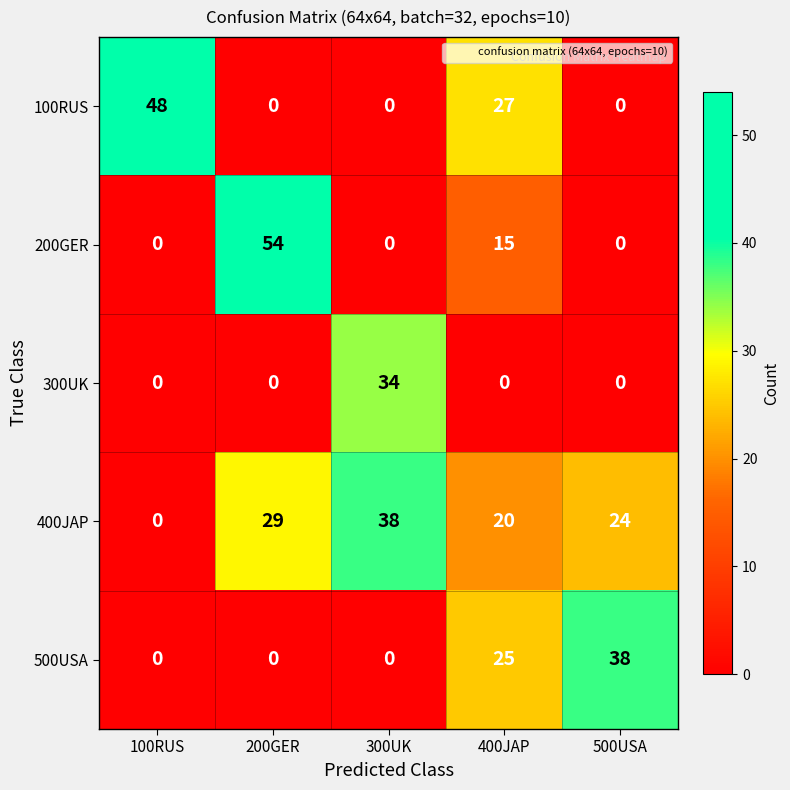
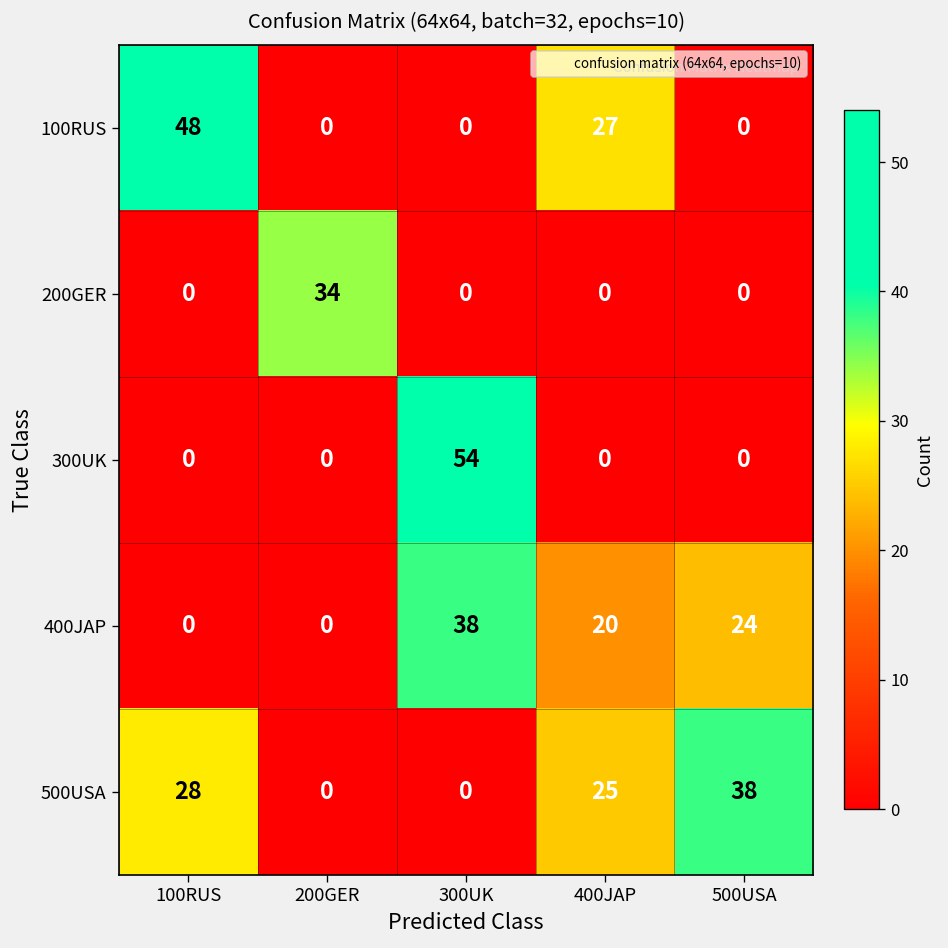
200GER, 200GER: 54 -> 34
200GER, 400JAP: 15 -> 0
300UK, 300UK: 34 -> 54
400JAP, 200GER: 29 -> 0
500USA, 100RUS: 0 -> 28
